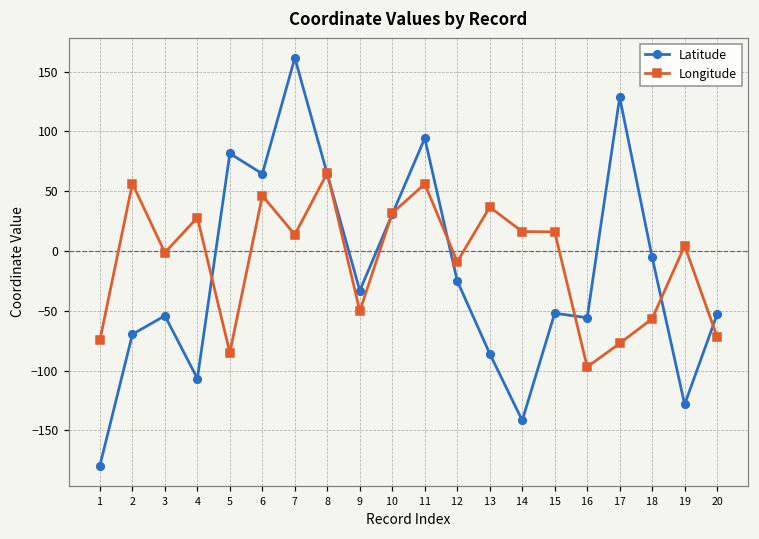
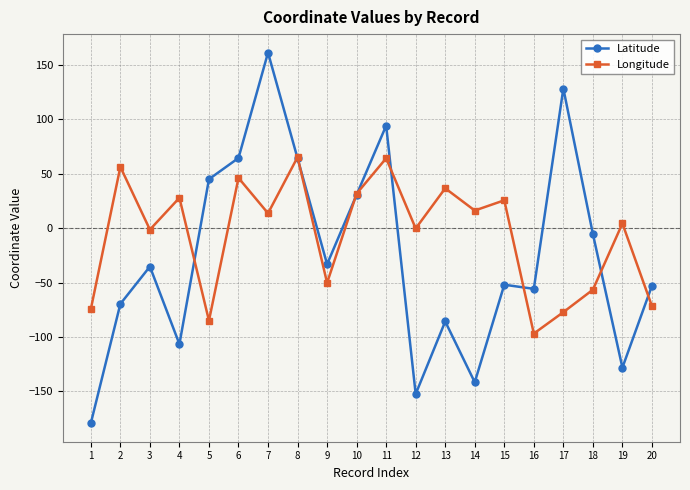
Latitude, 3: -54 -> -35
Latitude, 5: 82 -> 45
Longitude, 11: 56 -> 64
Latitude, 12: -25 -> -153
Longitude, 12: -9 -> 0
Longitude, 15: 16 -> 26
